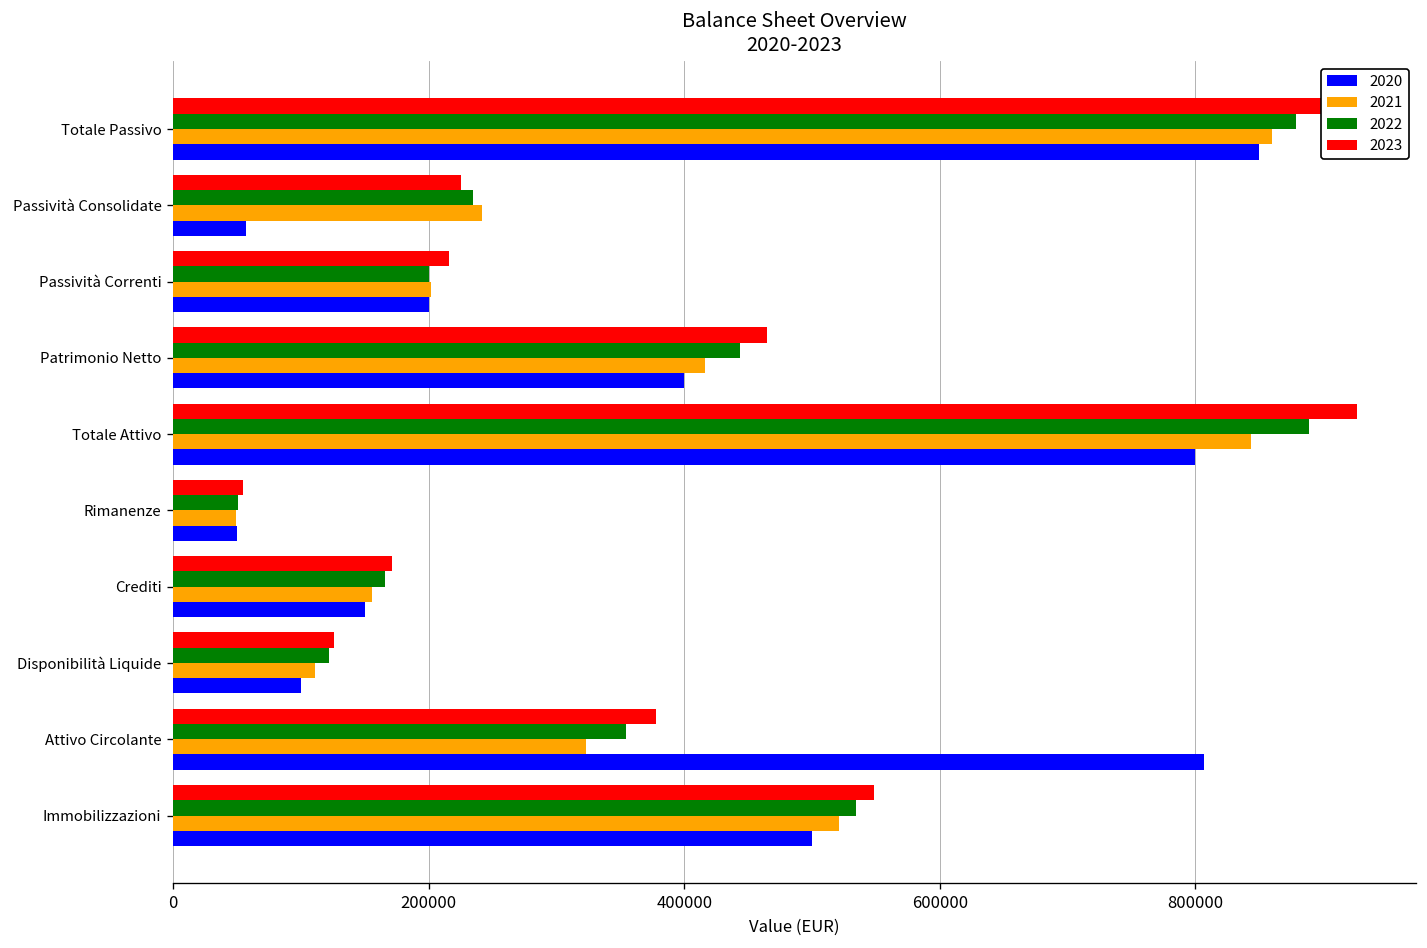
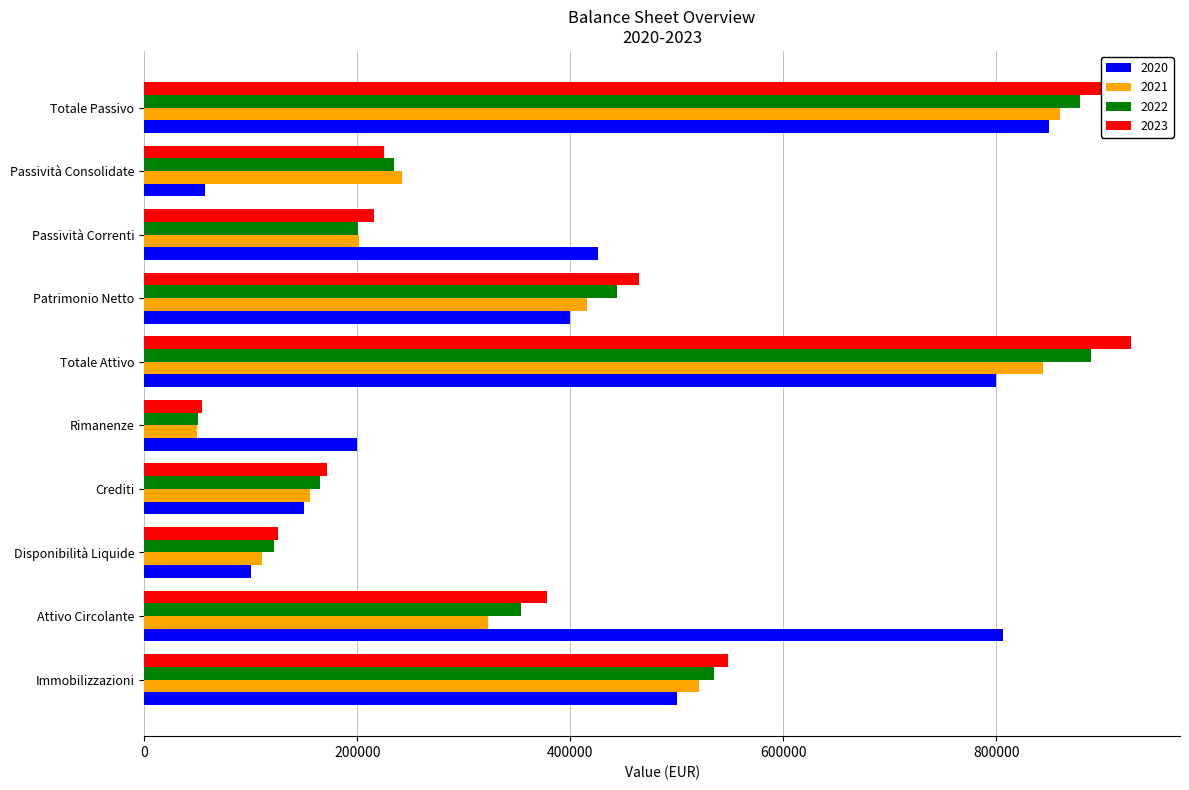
2020, Passività Correnti: 200000 -> 426000
2020, Rimanenze: 50000 -> 200000
